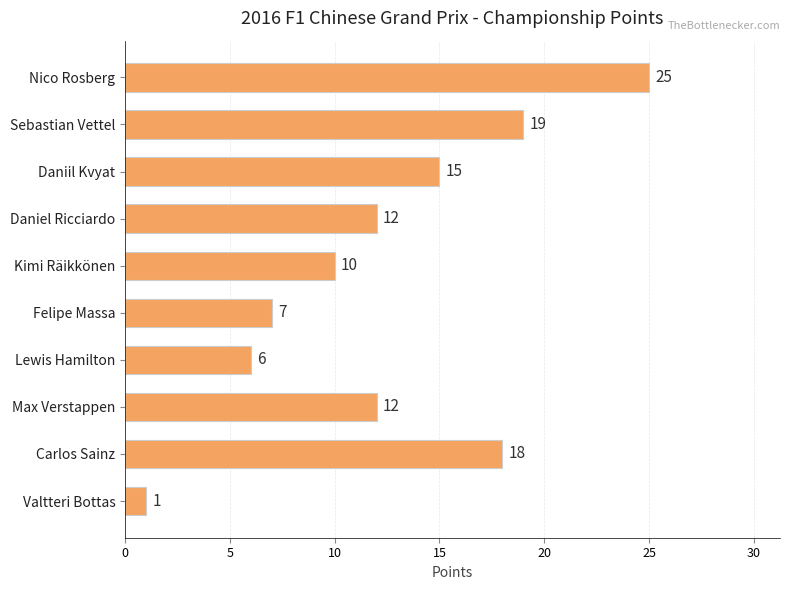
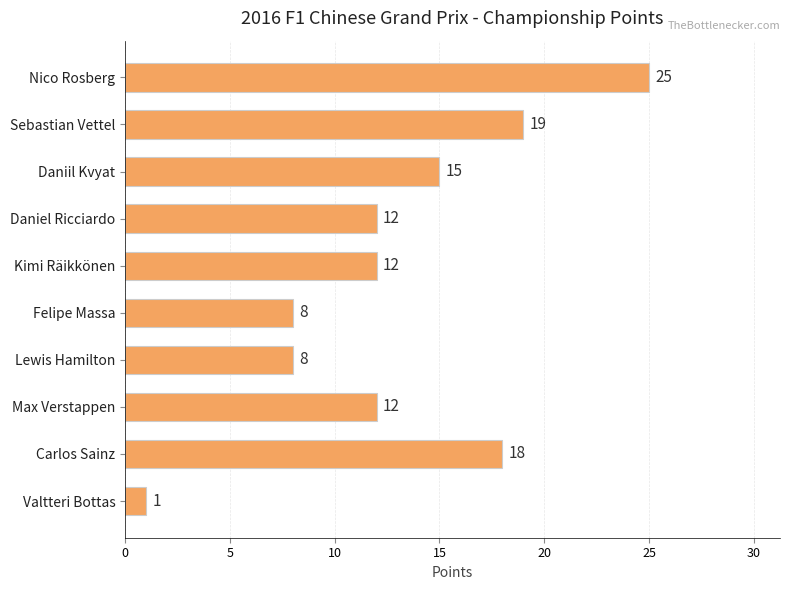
Kimi Räikkönen: 10 -> 12
Felipe Massa: 7 -> 8
Lewis Hamilton: 6 -> 8
